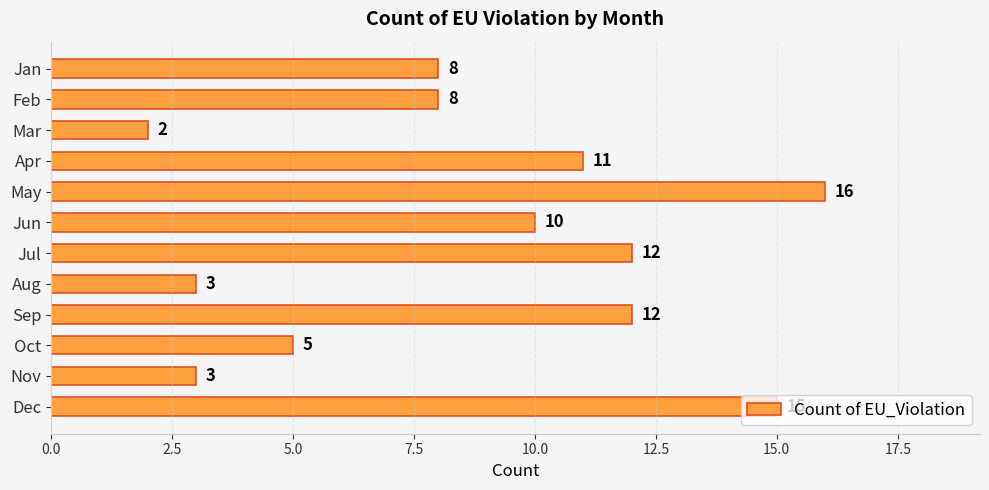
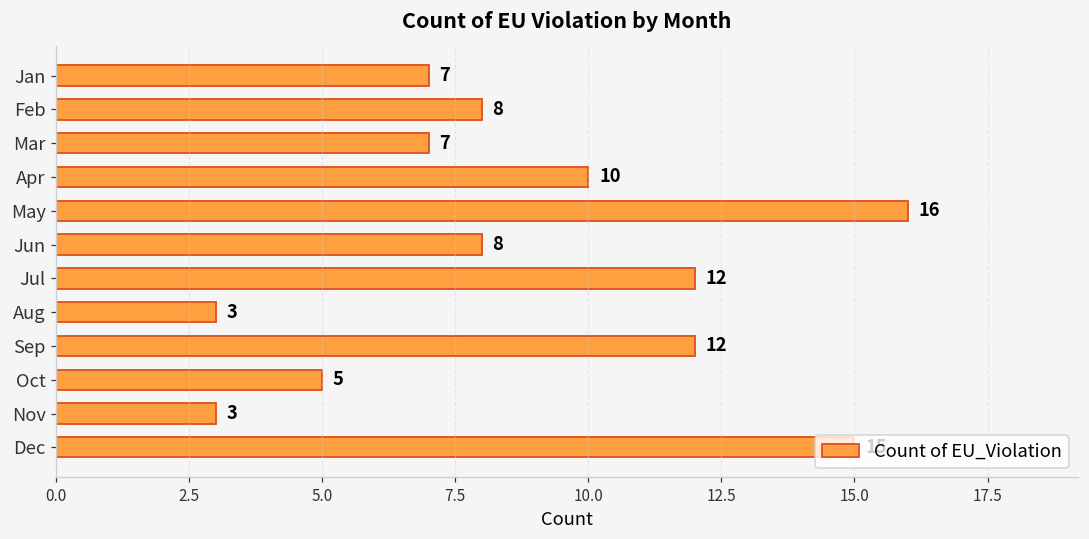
Jan: 8 -> 7
Mar: 2 -> 7
Apr: 11 -> 10
Jun: 10 -> 8
